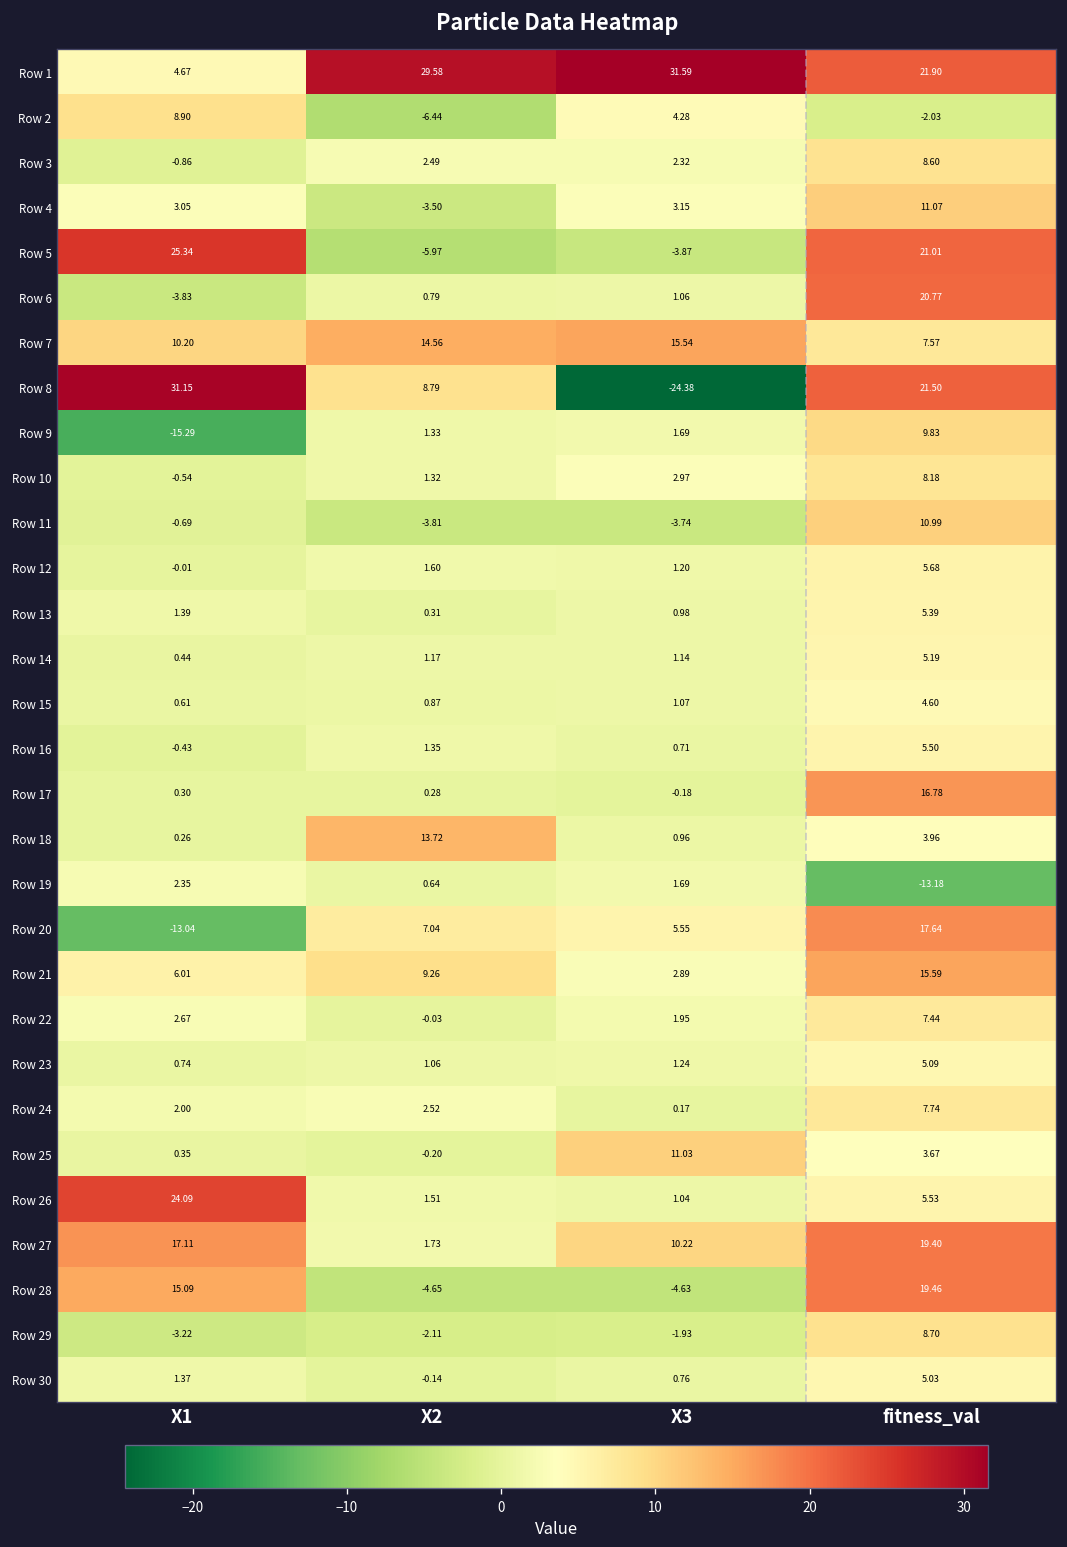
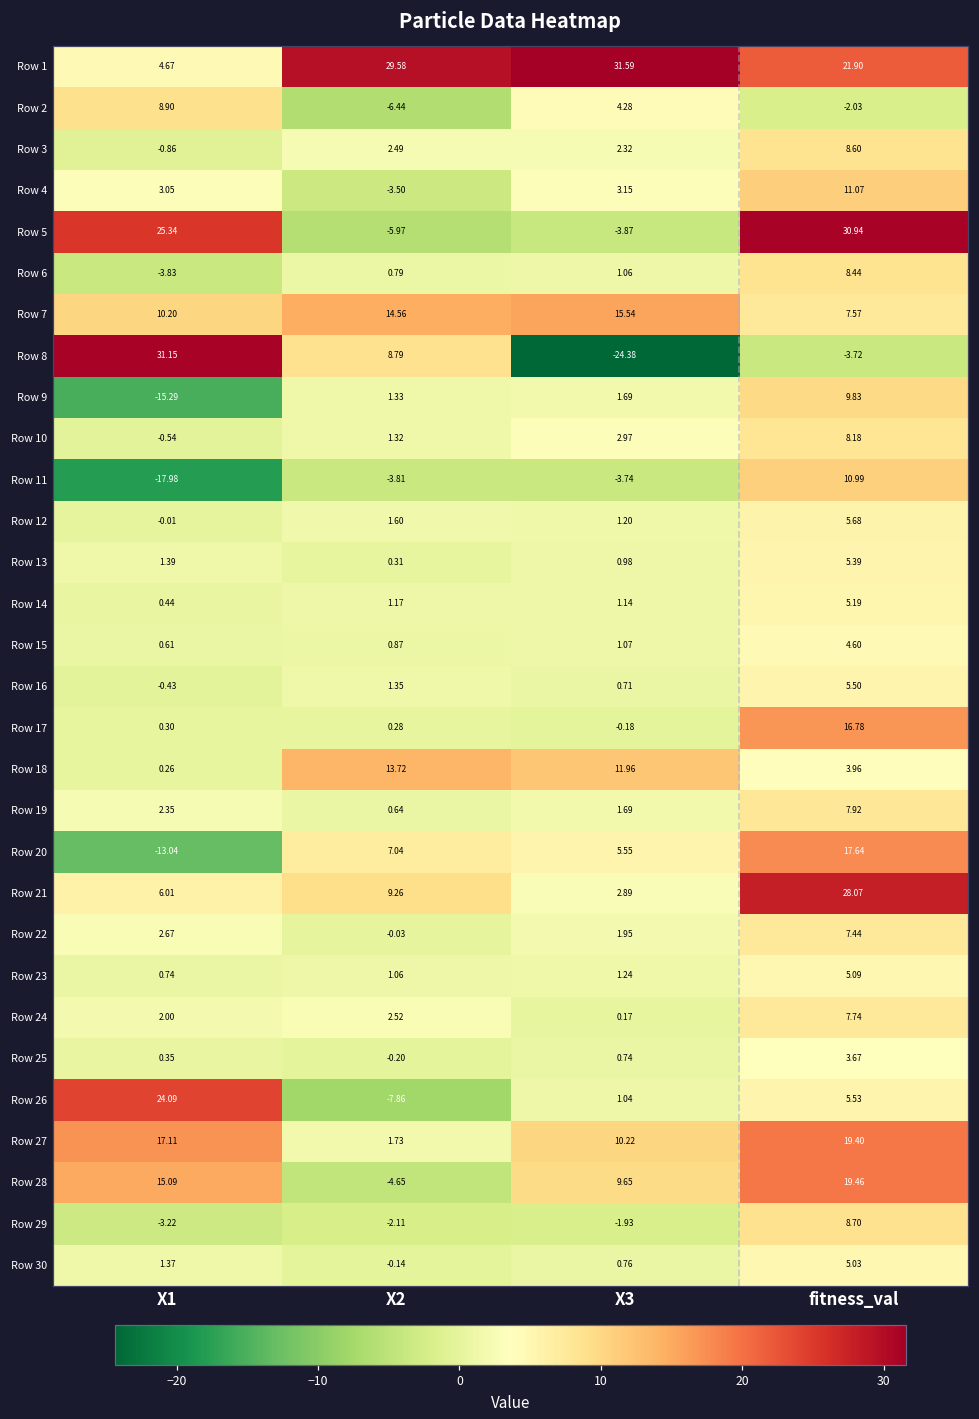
Row 5, fitness_val: 21.01 -> 30.94
Row 6, fitness_val: 20.77 -> 8.44
Row 8, fitness_val: 21.50 -> -3.72
Row 11, X1: -0.69 -> -17.98
Row 18, X3: 0.96 -> 11.96
Row 19, fitness_val: -13.18 -> 7.92
Row 21, fitness_val: 15.59 -> 28.07
Row 25, X3: 11.03 -> 0.74
Row 26, X2: 1.51 -> -7.86
Row 28, X3: -4.63 -> 9.65
